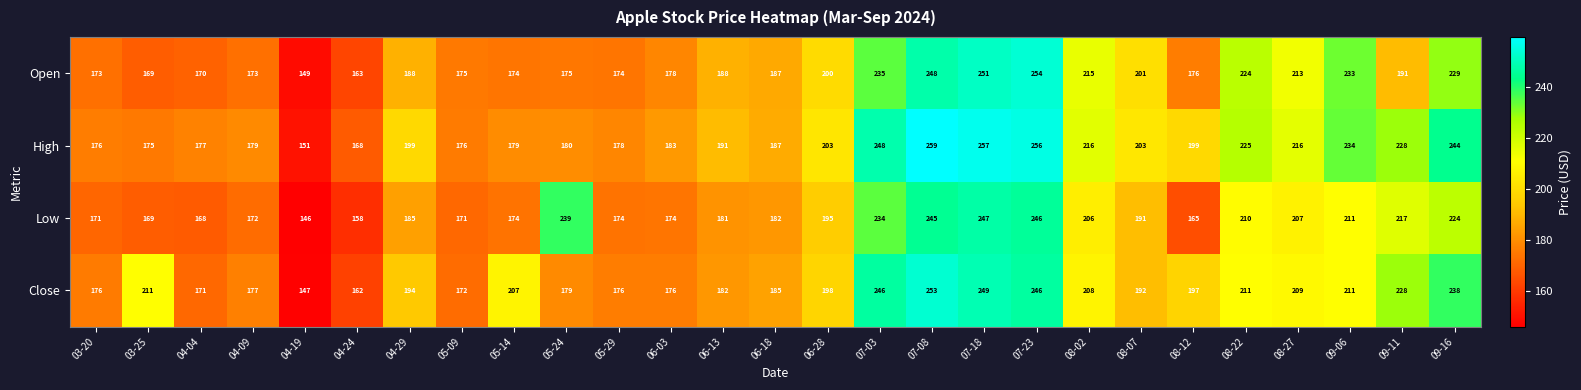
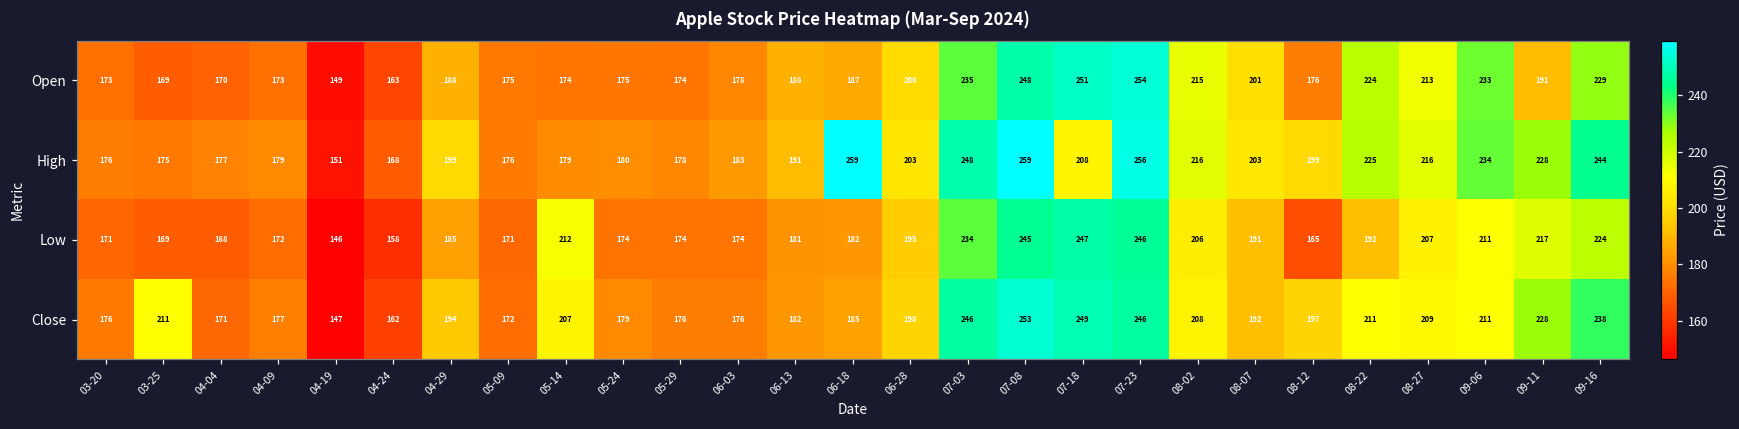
High, 06-18: 187 -> 259
High, 07-18: 257 -> 208
Low, 05-14: 174 -> 212
Low, 05-24: 239 -> 174
Low, 08-22: 210 -> 192
